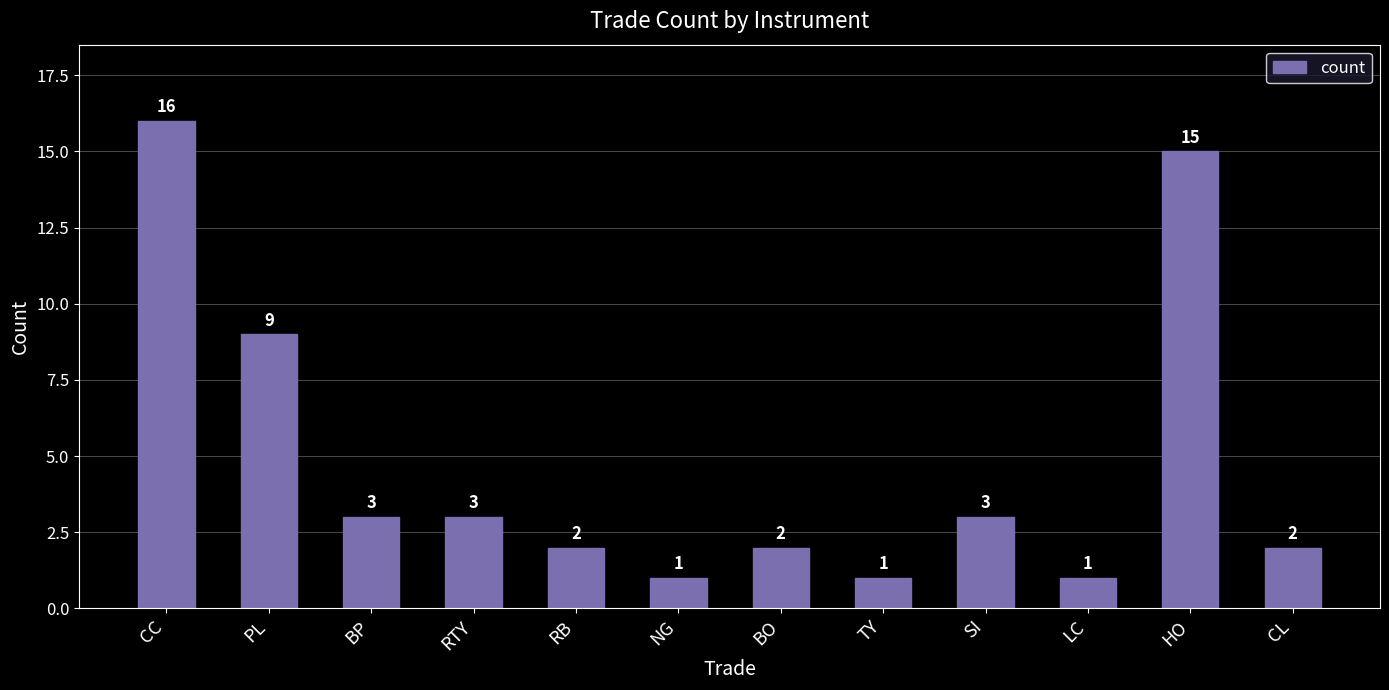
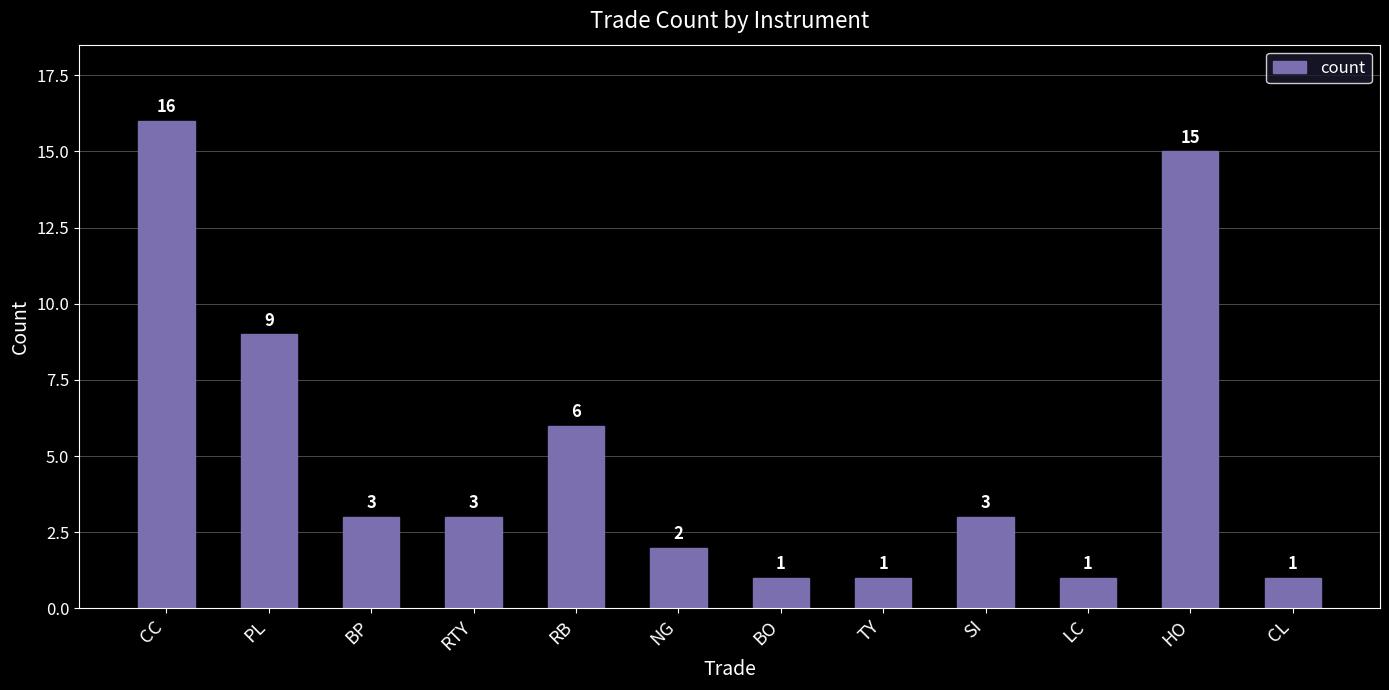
RB: 2 -> 6
NG: 1 -> 2
BO: 2 -> 1
CL: 2 -> 1
